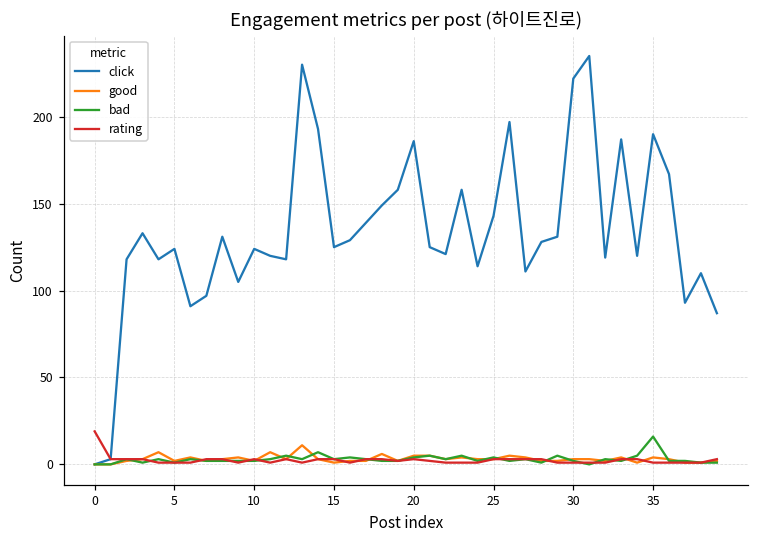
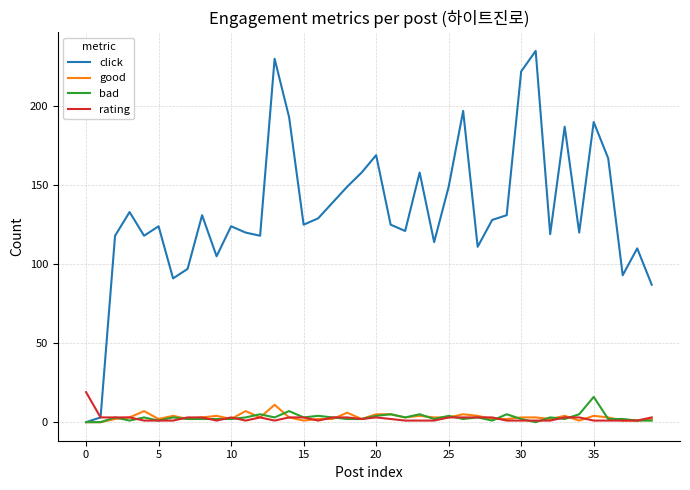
click, 20: 186 -> 169
click, 25: 143 -> 149
